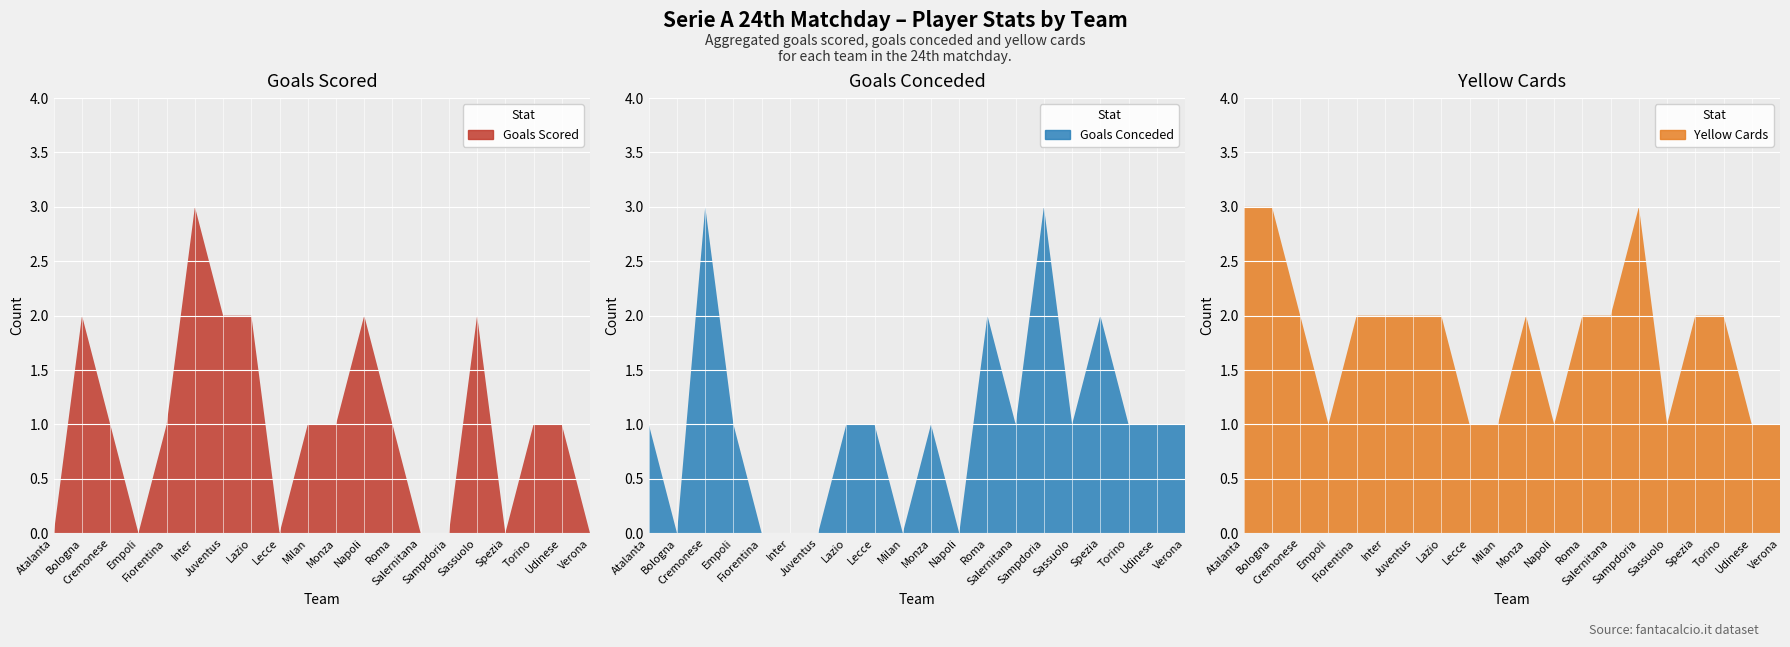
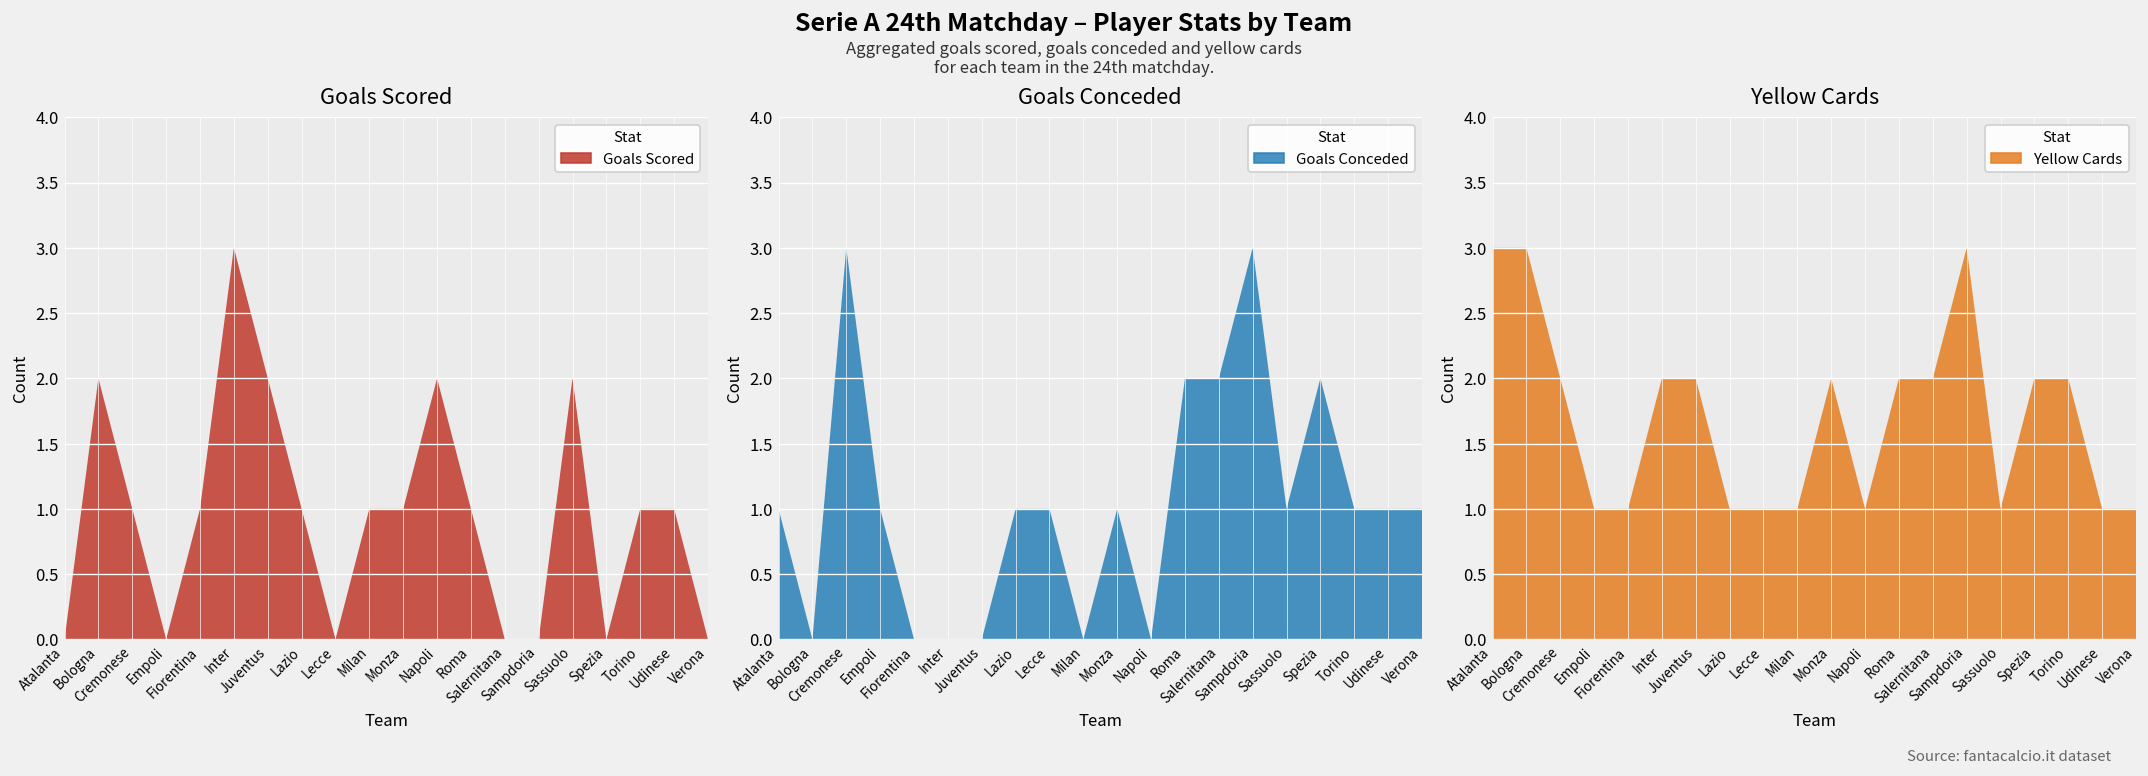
Goals Scored, Lazio: 2 -> 1
Goals Conceded, Salernitana: 1 -> 2
Yellow Cards, Fiorentina: 2 -> 1
Yellow Cards, Lazio: 2 -> 1
